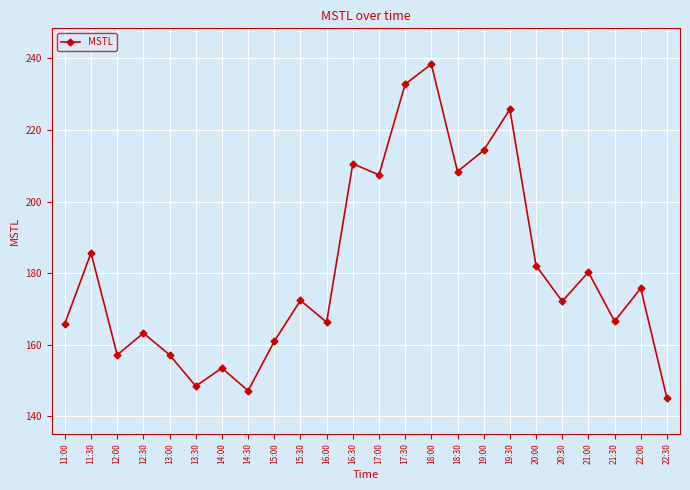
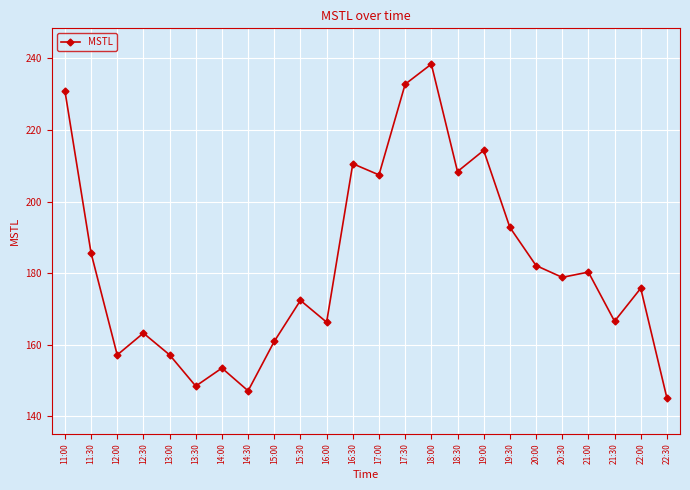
11:00: 166 -> 231
19:30: 226 -> 193
20:30: 172 -> 179
